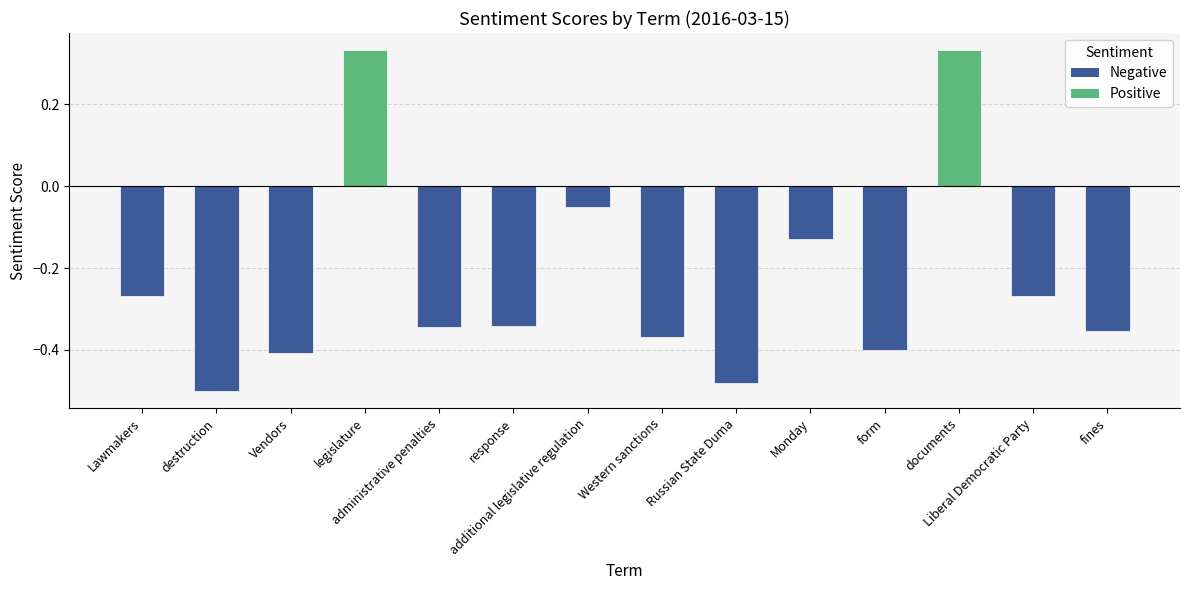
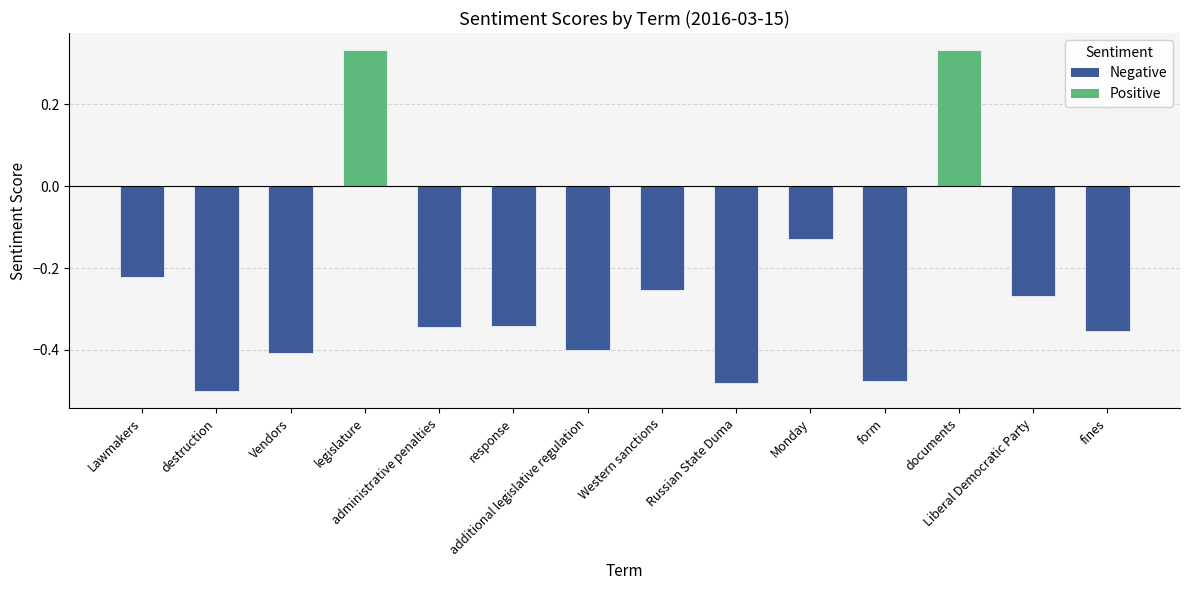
Lawmakers: -0.27 -> -0.22
additional legislative regulation: -0.05 -> -0.40
Western sanctions: -0.37 -> -0.25
form: -0.40 -> -0.48
